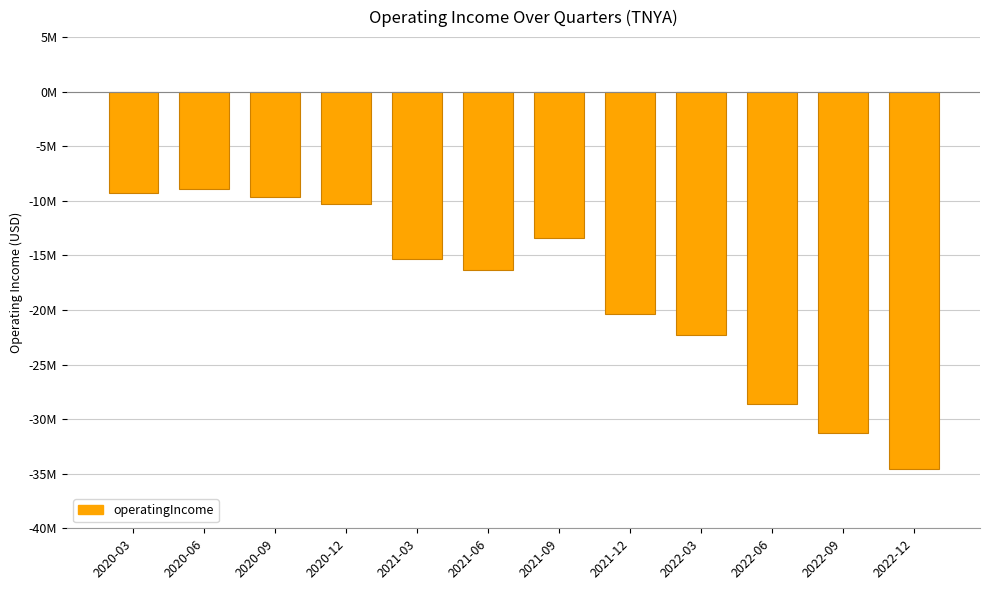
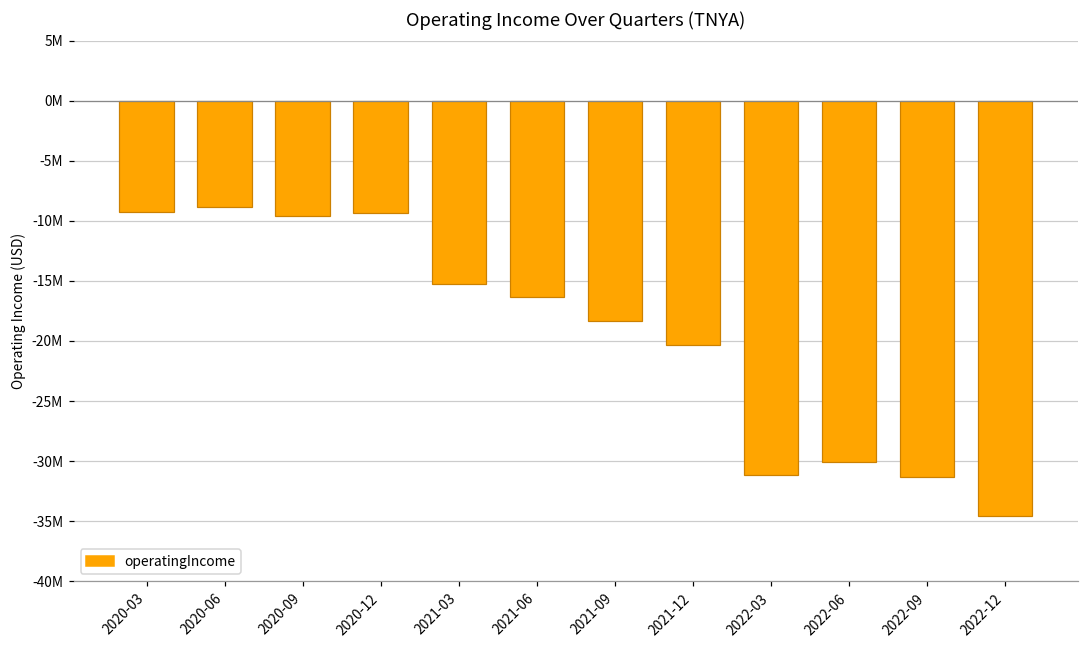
2020-12: -10300000 -> -9300000
2021-09: -13400000 -> -18300000
2022-03: -22300000 -> -31200000
2022-06: -28600000 -> -30000000
